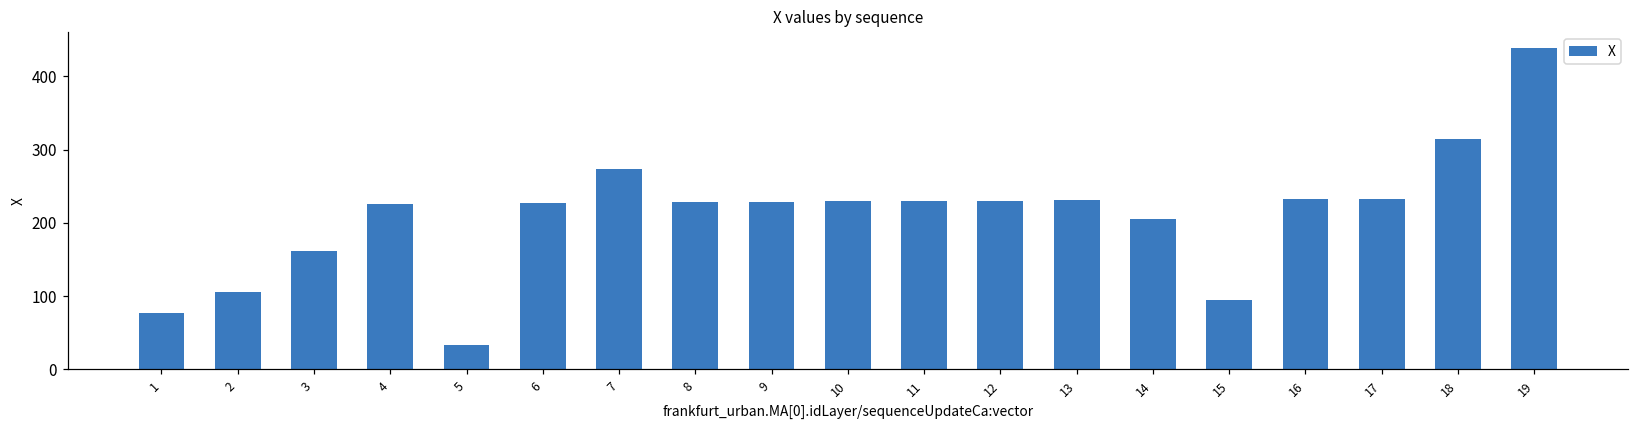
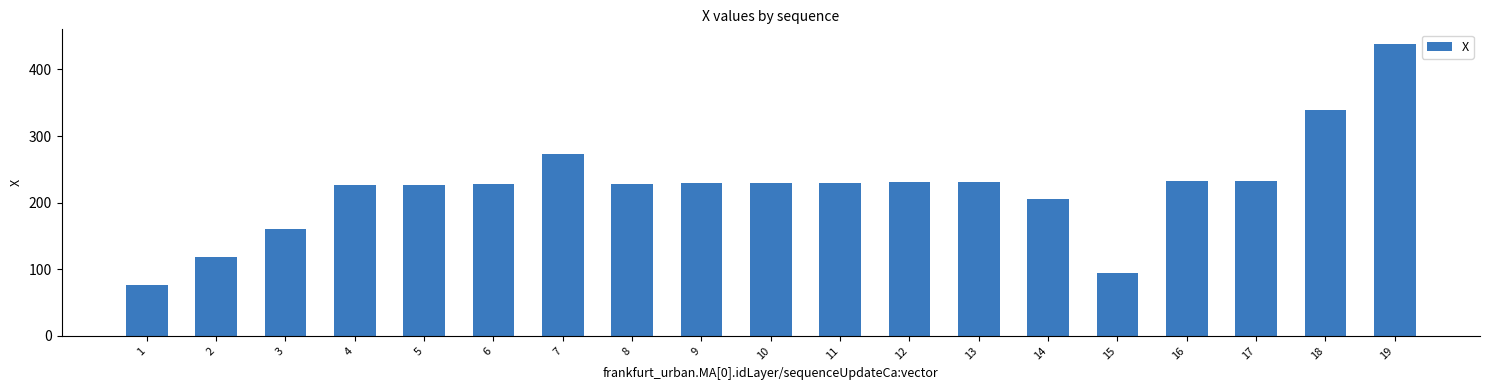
2: 110 -> 120
5: 30 -> 230
18: 310 -> 340
